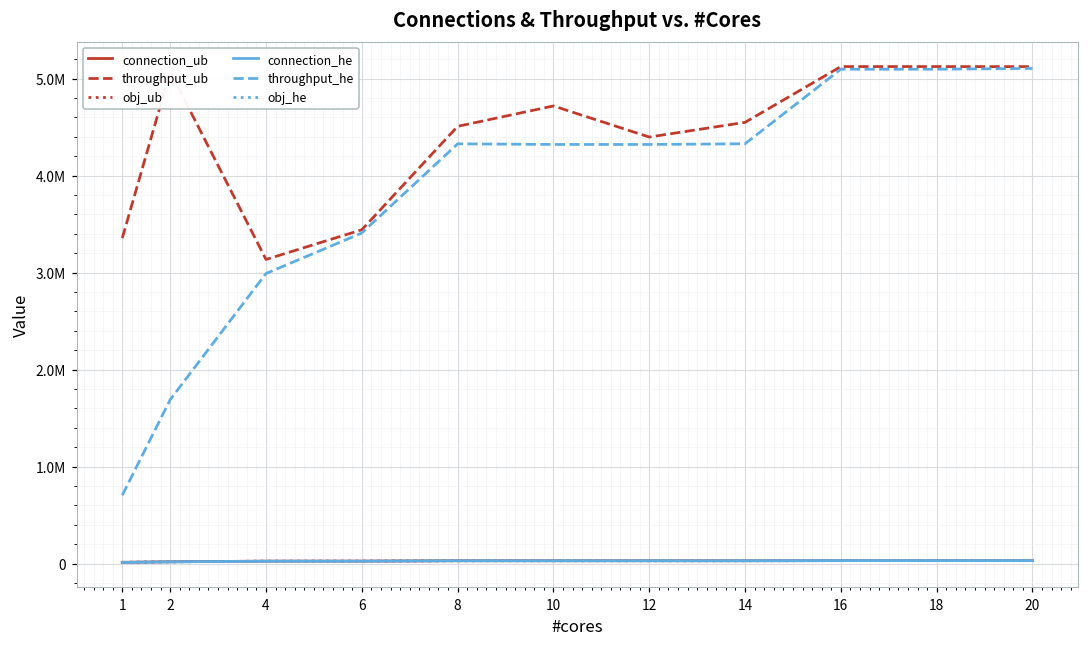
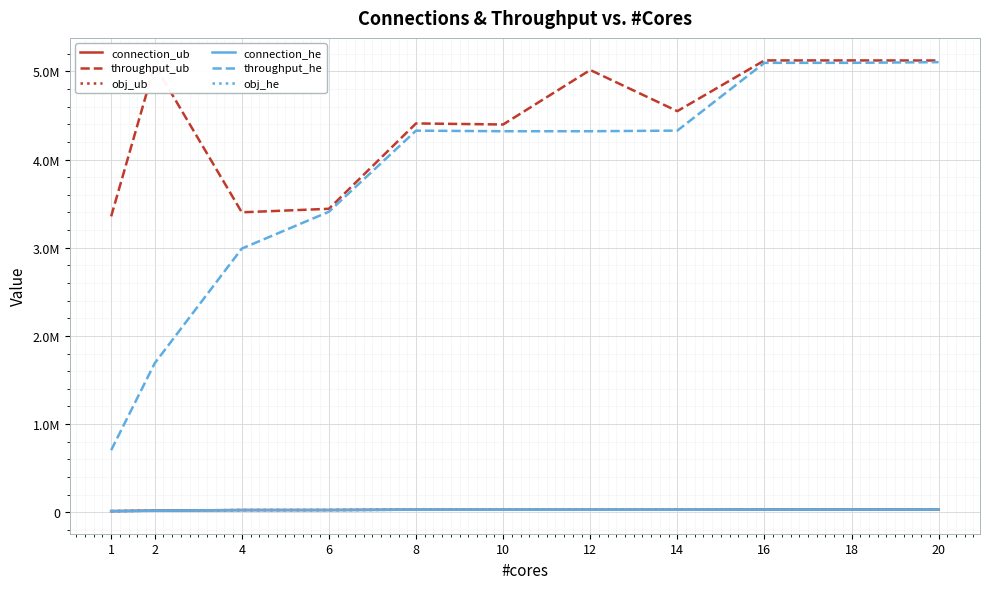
throughput_ub, 4: 3100000 -> 3400000
throughput_ub, 8: 4500000 -> 4400000
throughput_ub, 10: 4700000 -> 4400000
throughput_ub, 12: 4400000 -> 5000000
